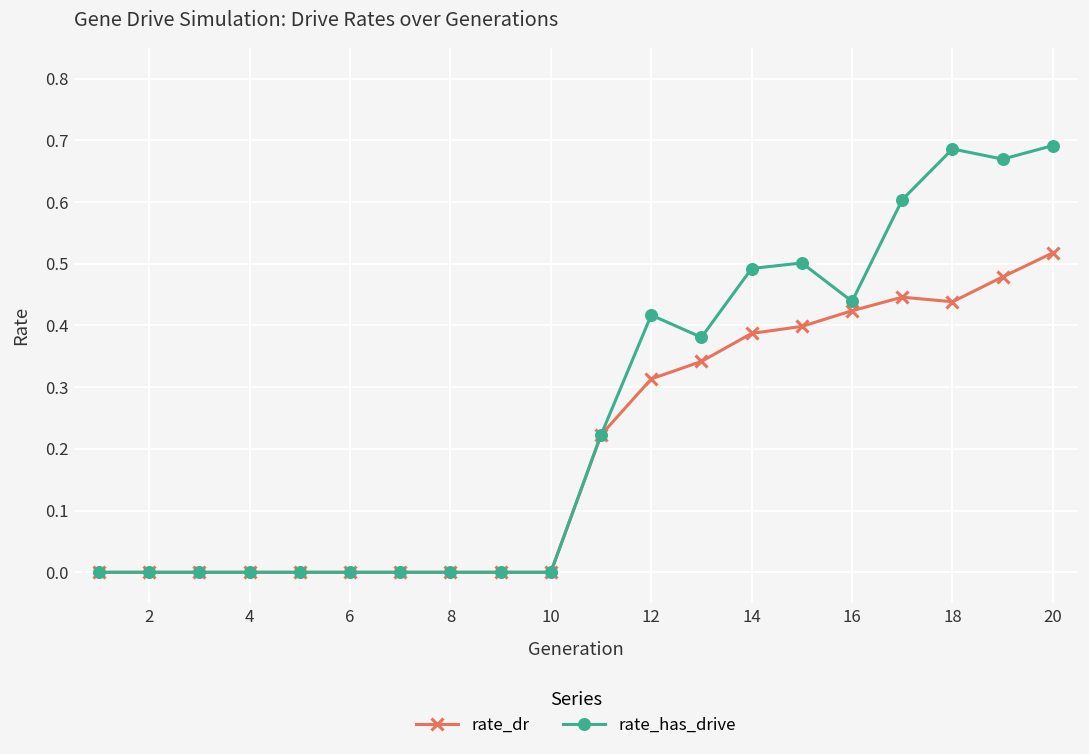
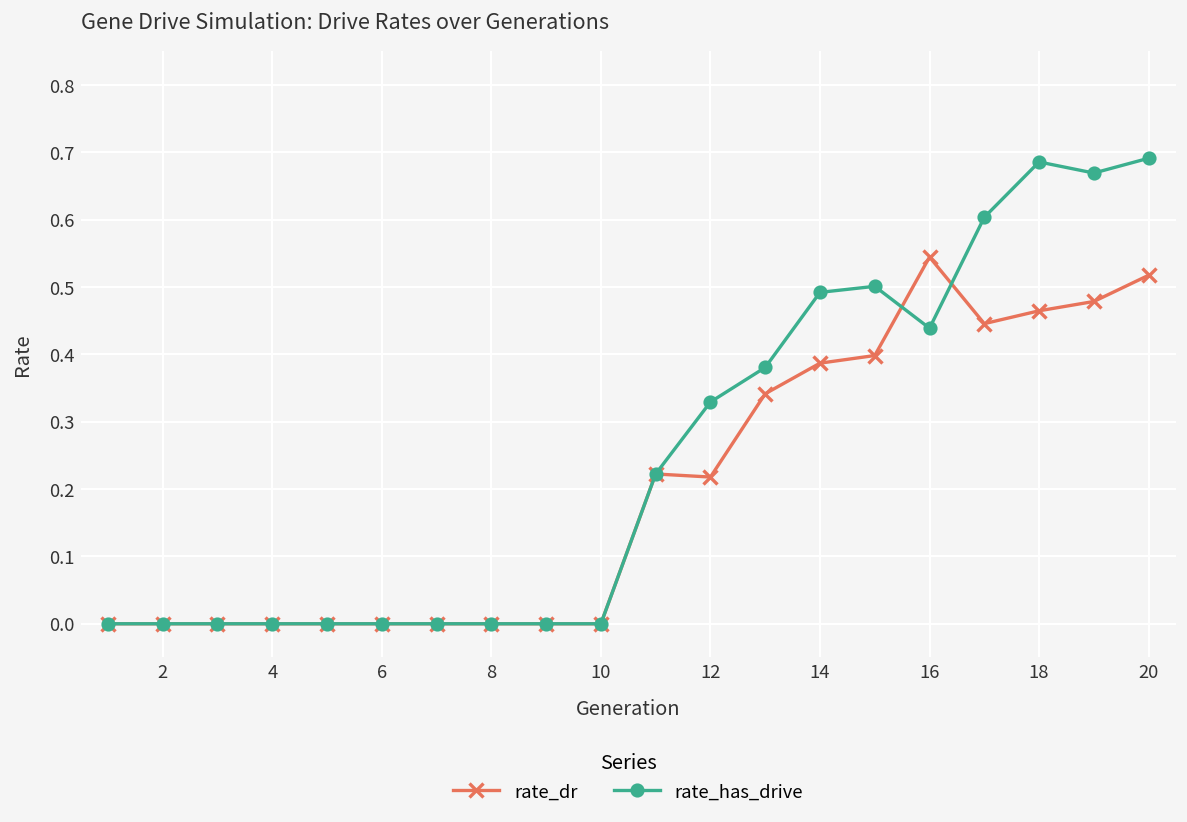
rate_dr, 12: 0.31 -> 0.22
rate_has_drive, 12: 0.42 -> 0.33
rate_dr, 16: 0.42 -> 0.54
rate_dr, 18: 0.44 -> 0.46
